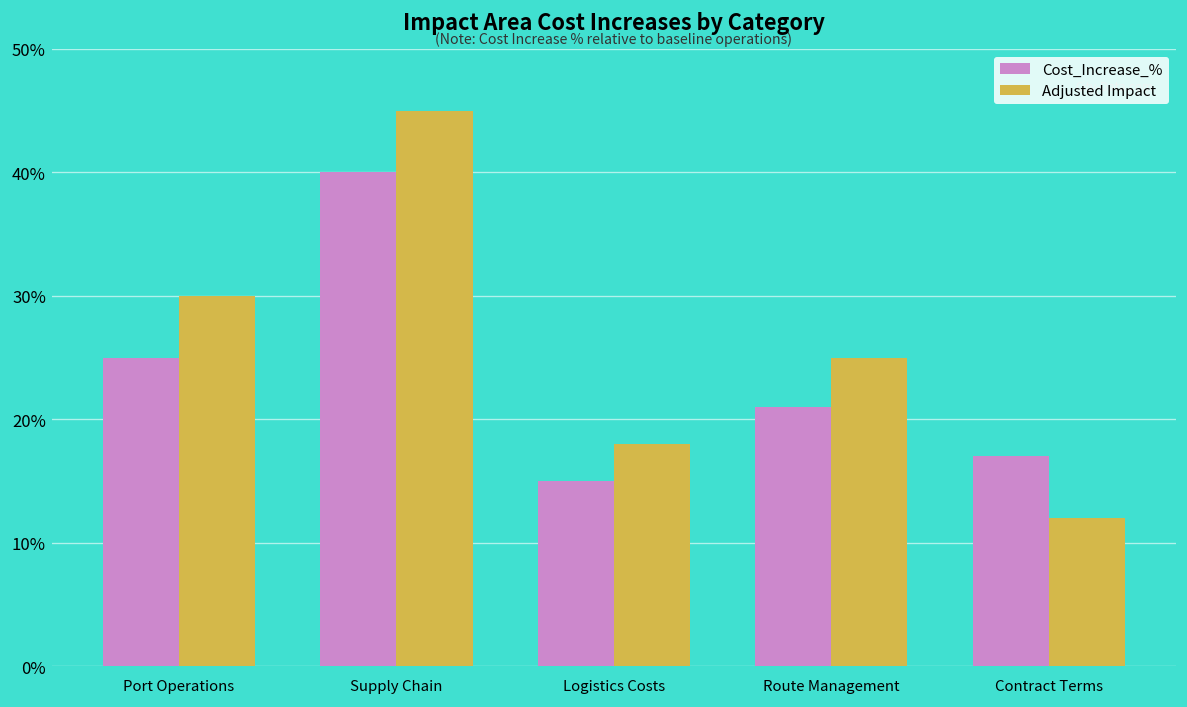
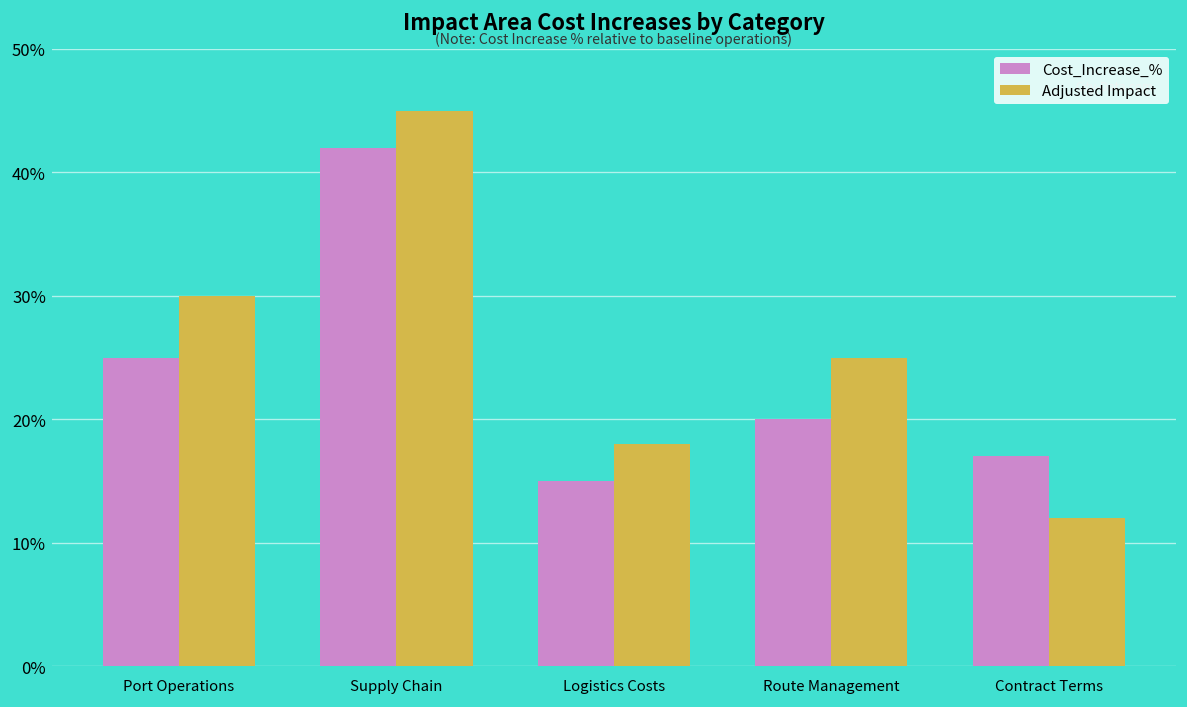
Cost_Increase_%, Supply Chain: 40% -> 42%
Cost_Increase_%, Route Management: 21% -> 20%
